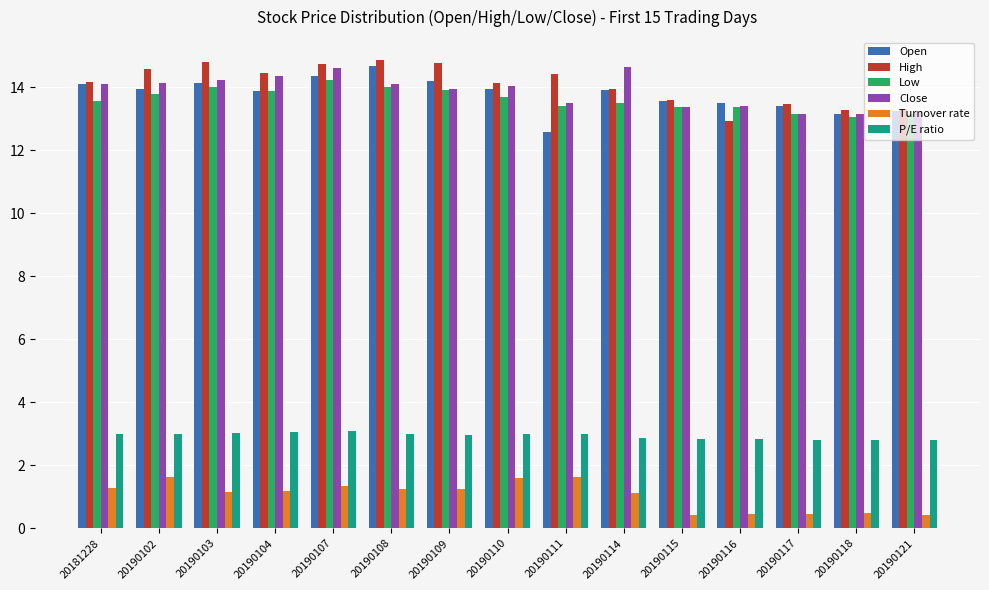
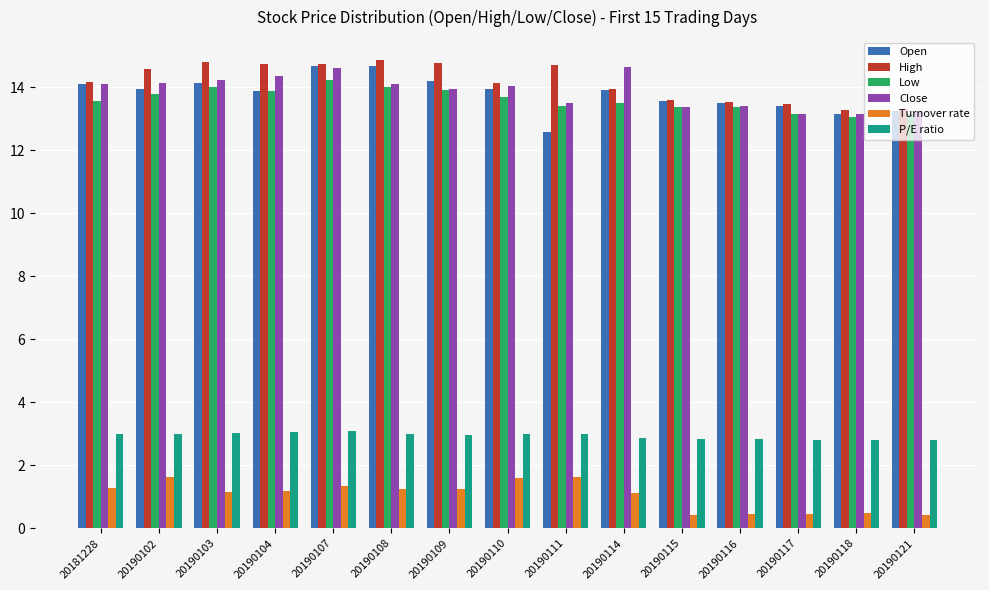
High, 20190104: 14.5 -> 14.8
Open, 20190107: 14.4 -> 14.7
High, 20190111: 14.4 -> 14.7
High, 20190116: 12.9 -> 13.5
